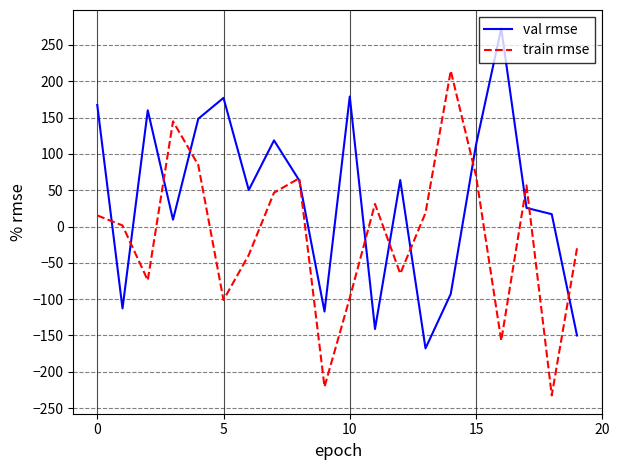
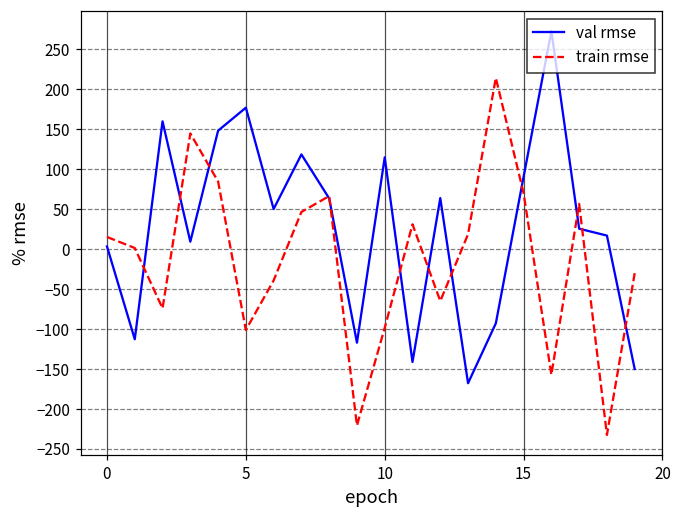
val rmse, 0: 170 -> 0
val rmse, 10: 180 -> 110
val rmse, 15: 110 -> 90
